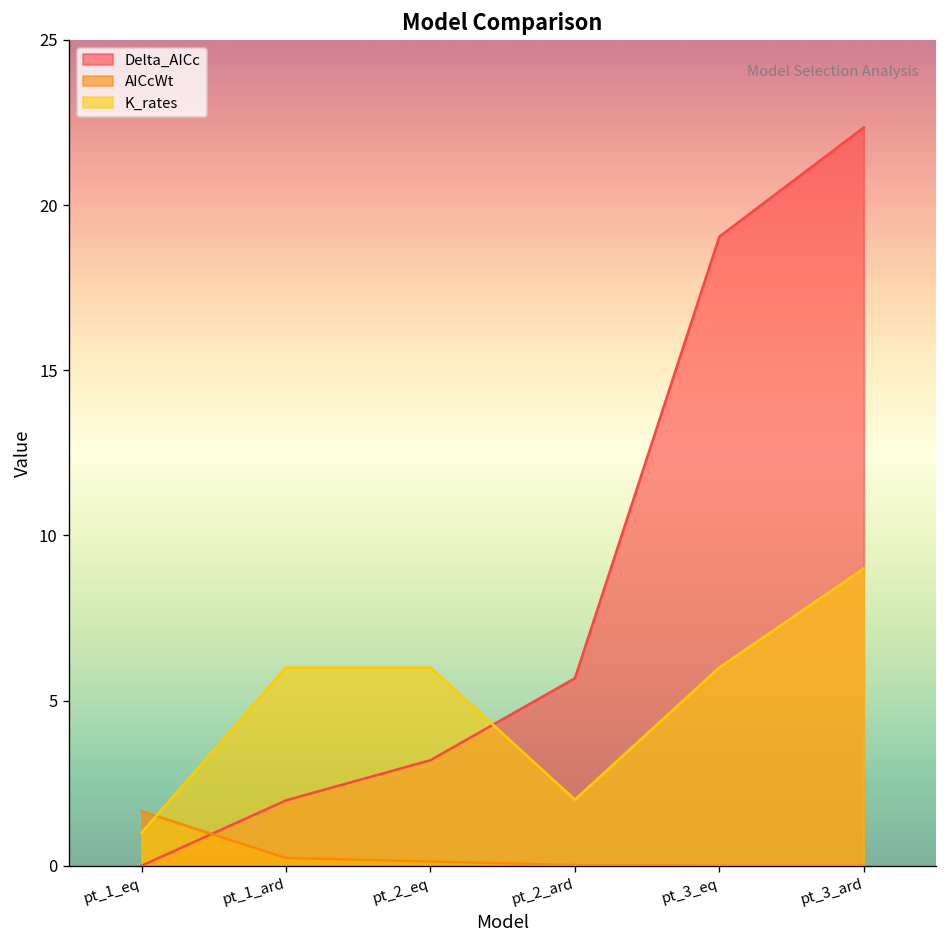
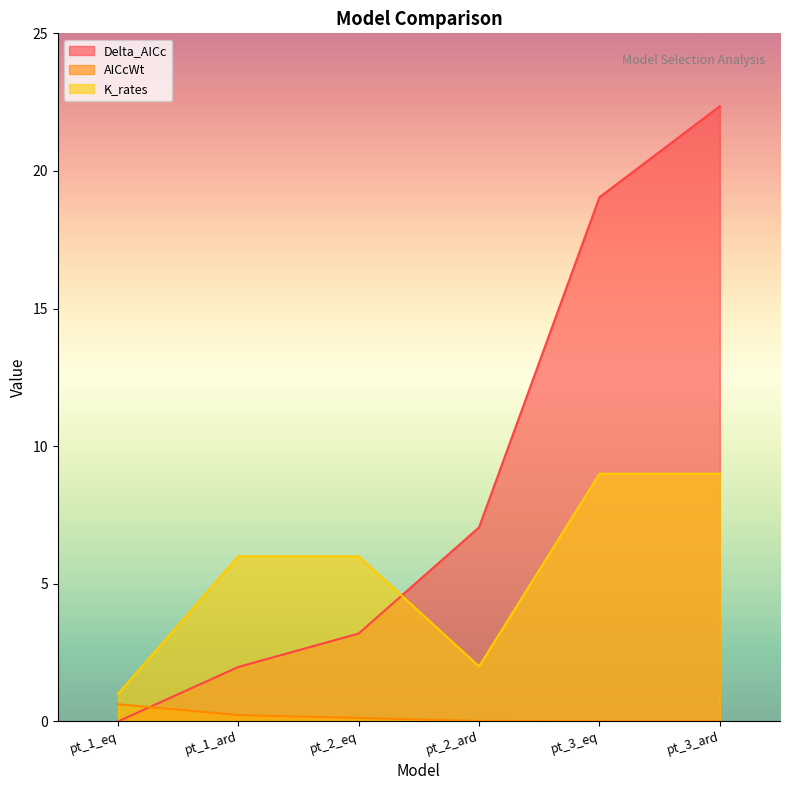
AICcWt, pt_1_eq: 1.6 -> 0.6
Delta_AICc, pt_2_ard: 5.7 -> 7.1
K_rates, pt_3_eq: 6 -> 9
